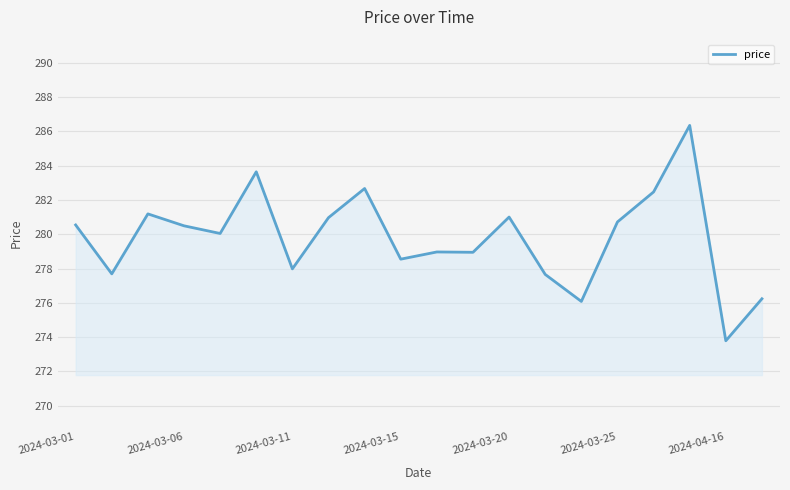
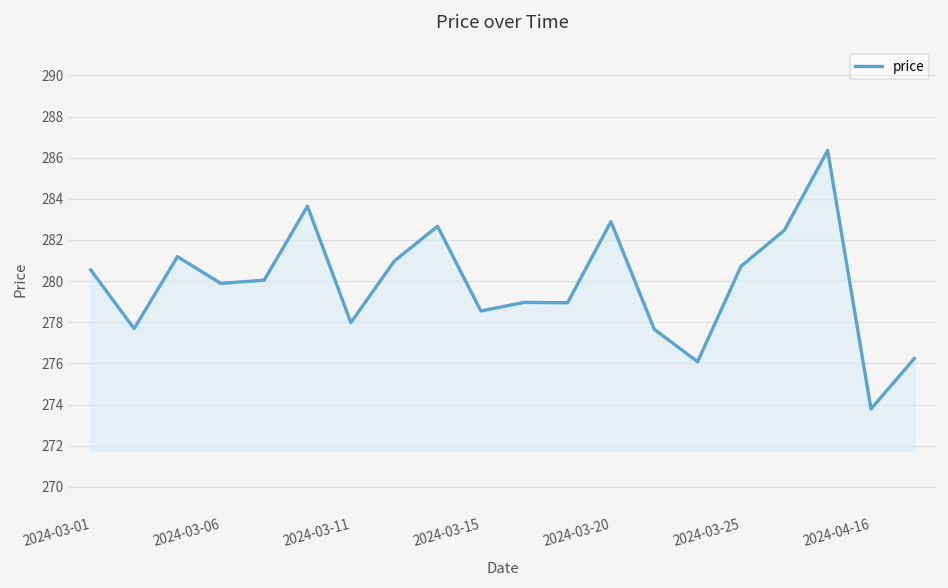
2024-03-06: 280.5 -> 279.9
2024-03-20: 281.0 -> 282.9
